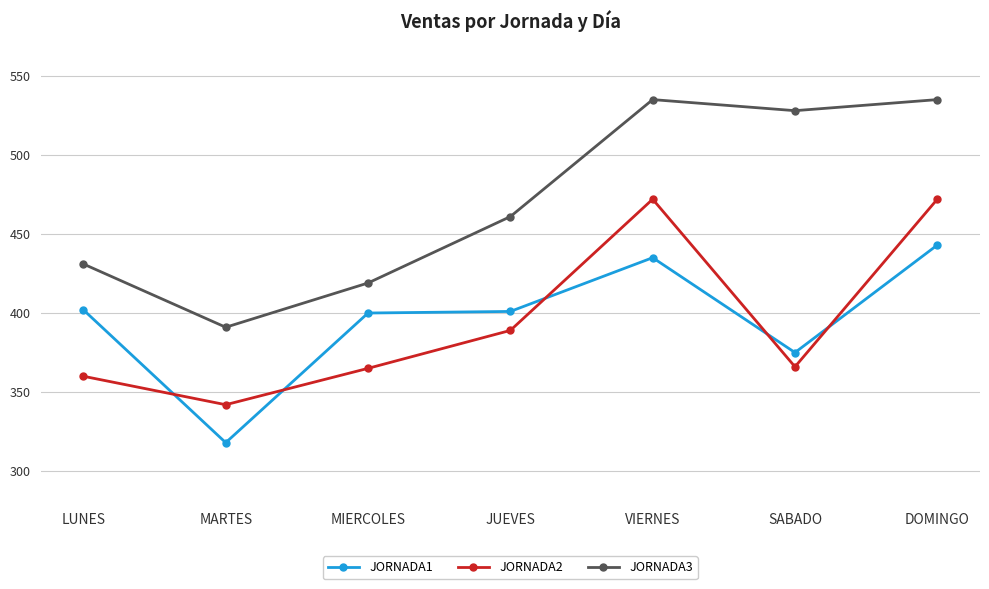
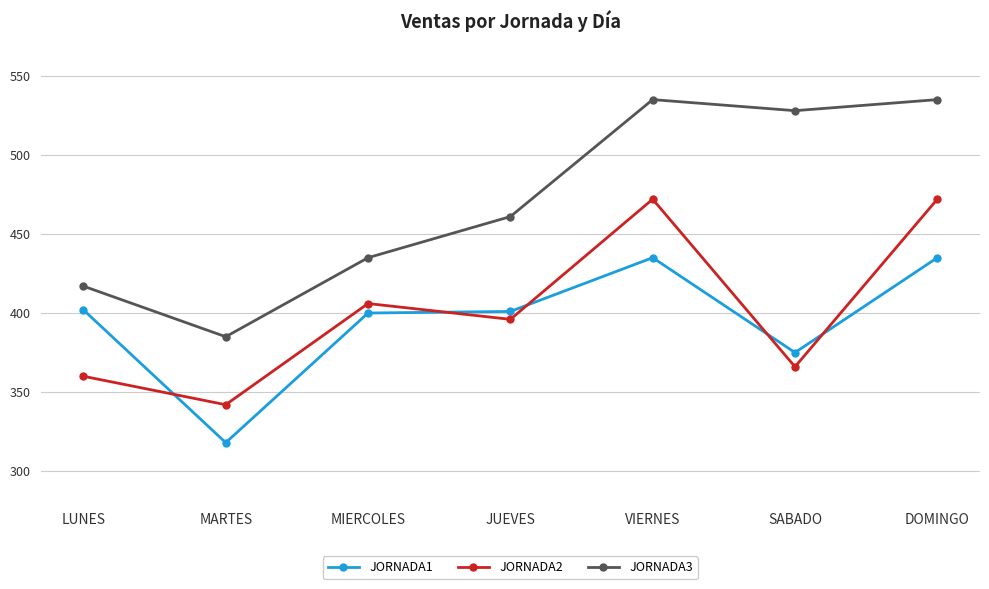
JORNADA3, LUNES: 431 -> 417
JORNADA3, MARTES: 391 -> 385
JORNADA2, MIERCOLES: 365 -> 406
JORNADA3, MIERCOLES: 419 -> 435
JORNADA2, JUEVES: 389 -> 396
JORNADA1, DOMINGO: 443 -> 435
